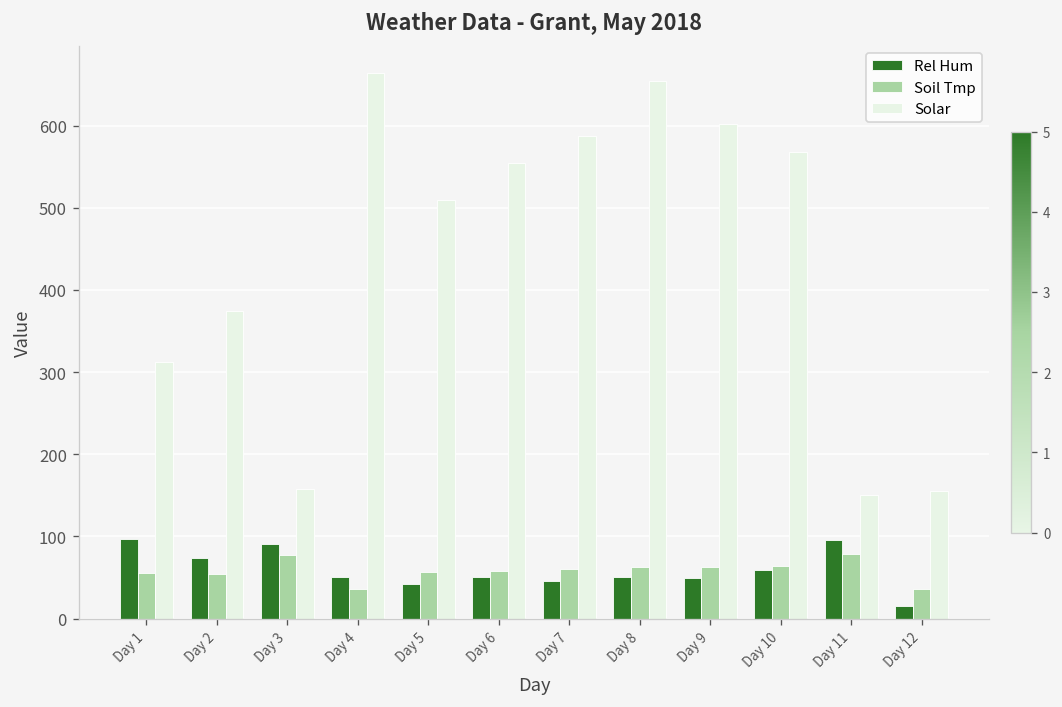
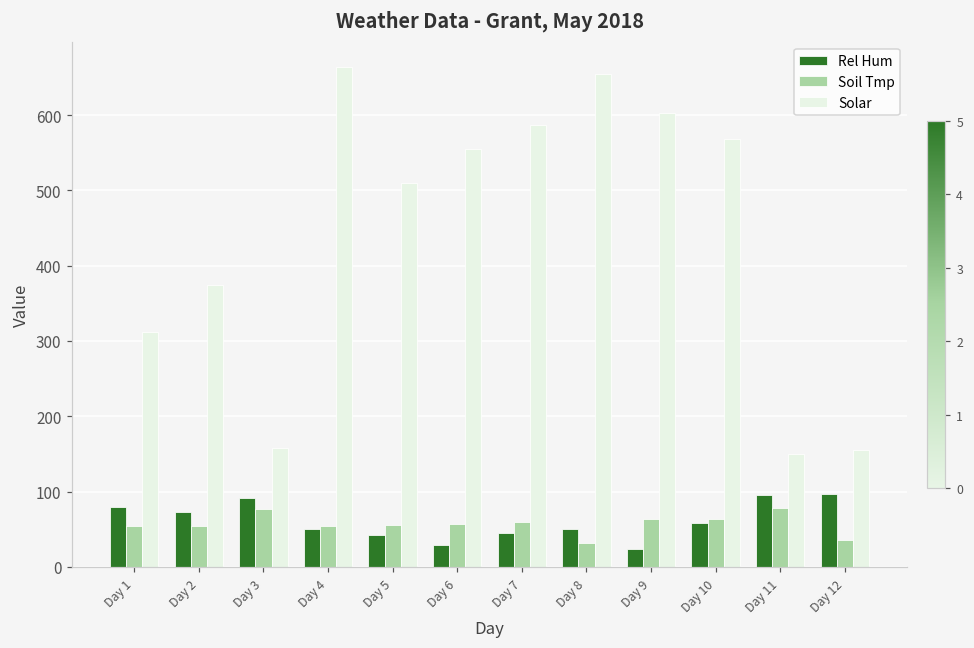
Rel Hum, Day 1: 100 -> 80
Soil Tmp, Day 4: 40 -> 50
Rel Hum, Day 6: 50 -> 30
Soil Tmp, Day 8: 60 -> 30
Rel Hum, Day 9: 50 -> 20
Rel Hum, Day 12: 20 -> 100
